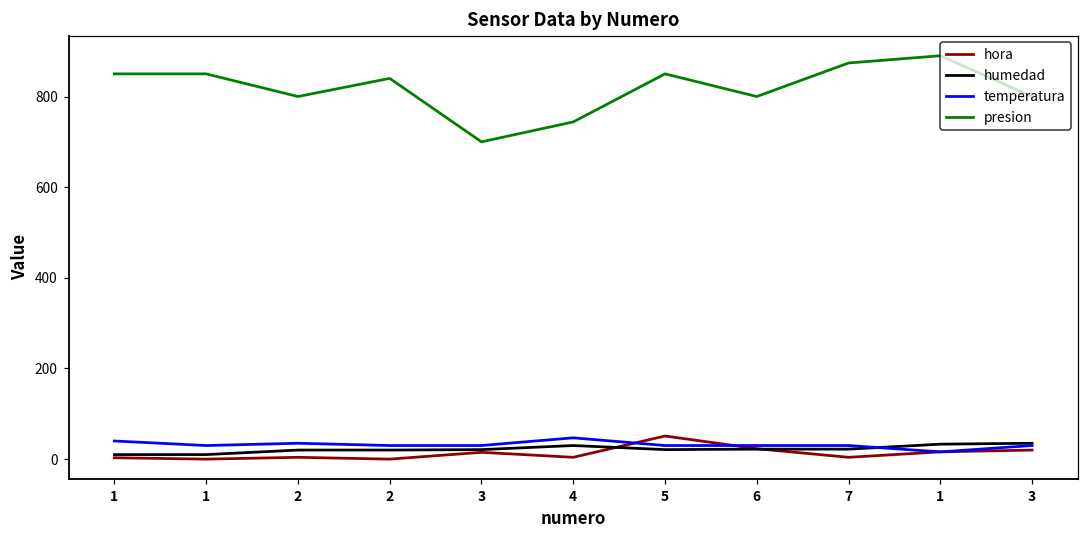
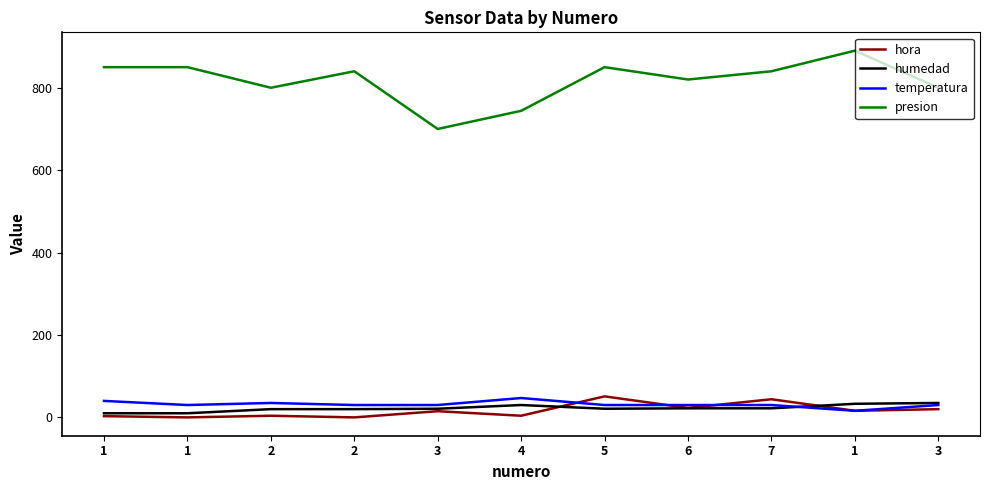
presion, 6: 800 -> 820
hora, 7: 0 -> 40
presion, 7: 870 -> 840
